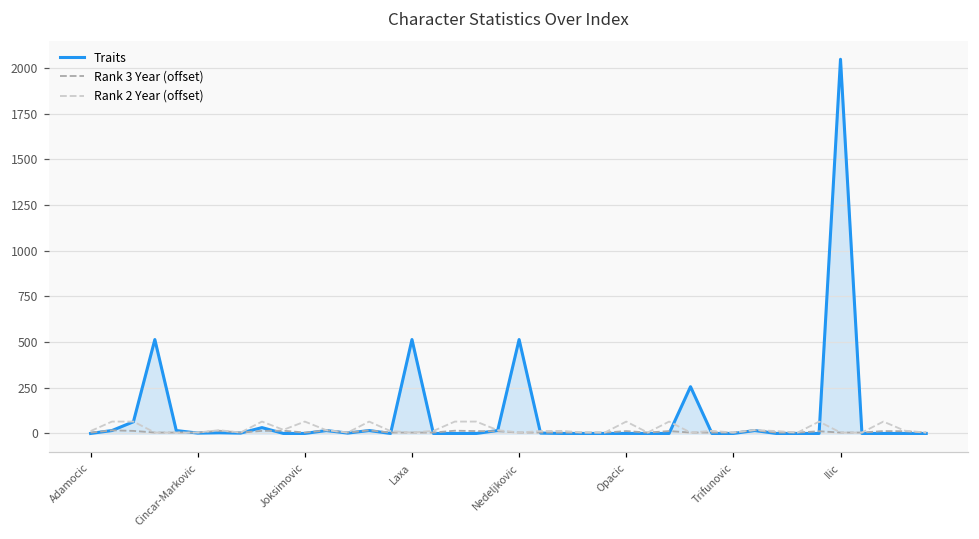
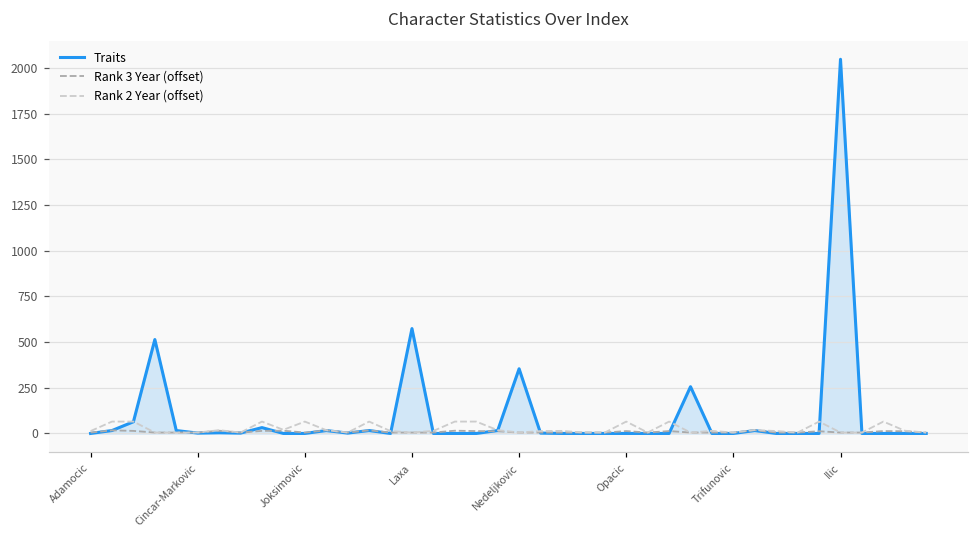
Traits, Laxa: 510 -> 570
Traits, Nedeljkovic: 510 -> 350
